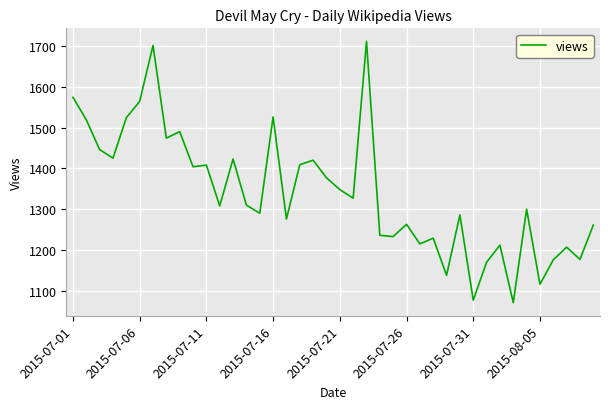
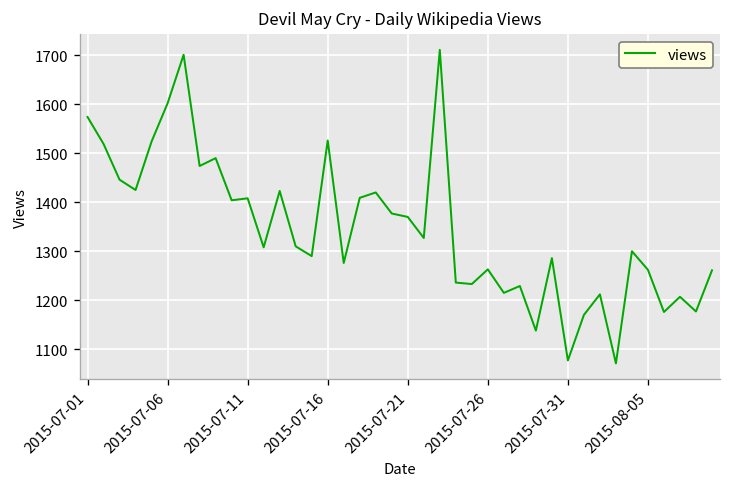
2015-07-06: 1560 -> 1600
2015-07-21: 1350 -> 1370
2015-08-05: 1120 -> 1260
